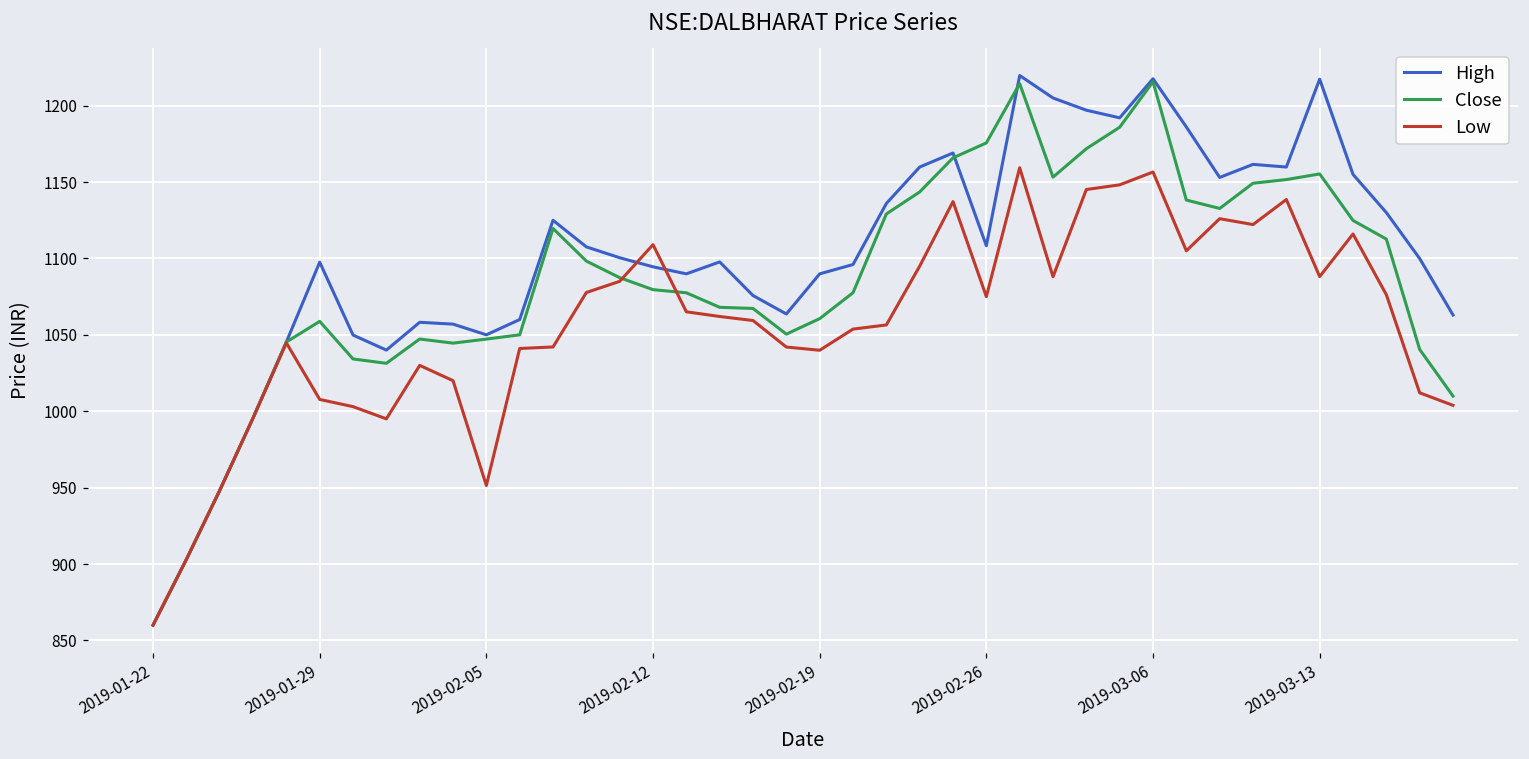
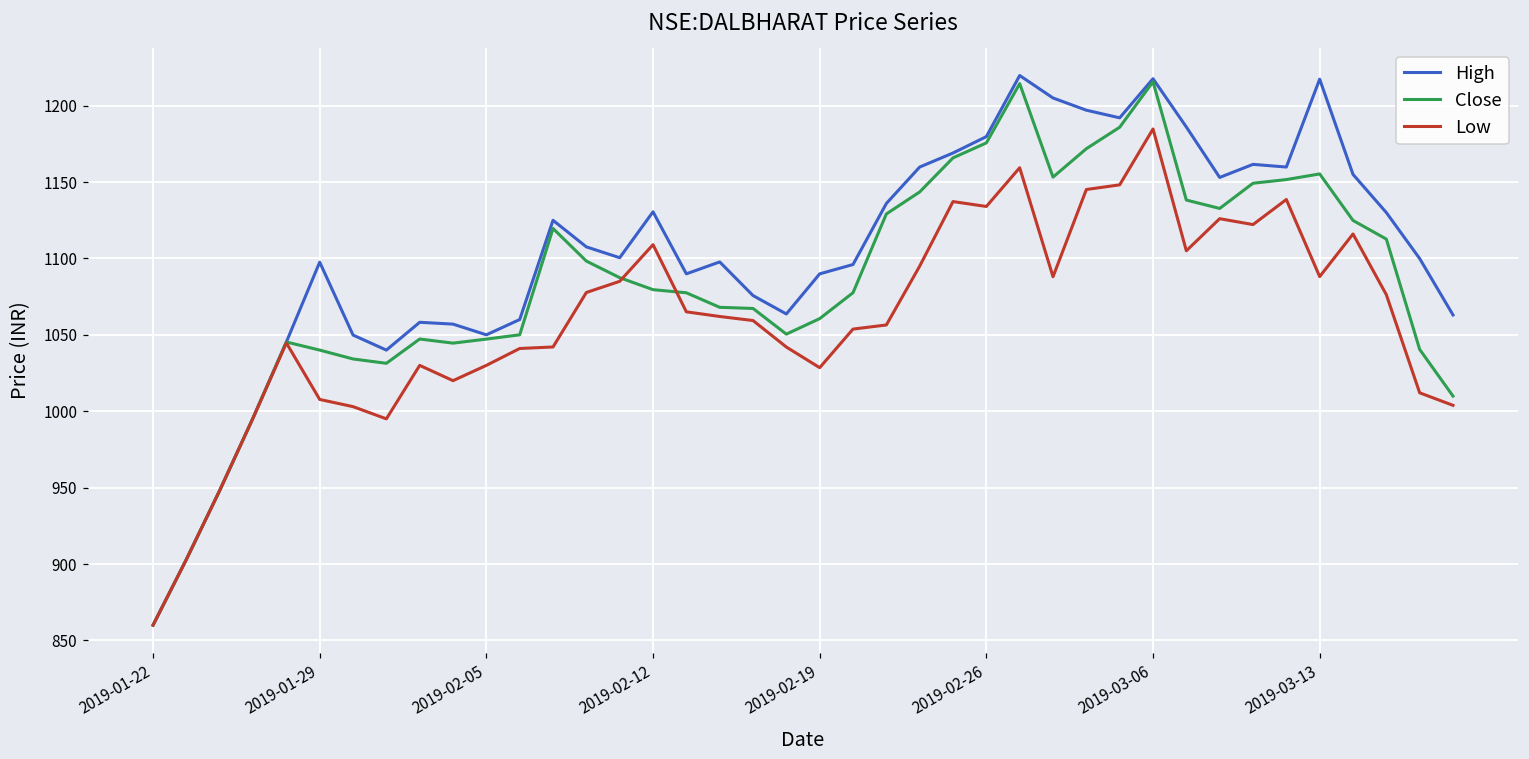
Close, 2019-01-29: 1059 -> 1040
Low, 2019-02-05: 951 -> 1030
High, 2019-02-12: 1095 -> 1131
Low, 2019-02-19: 1040 -> 1029
High, 2019-02-26: 1108 -> 1180
Low, 2019-02-26: 1075 -> 1134
Low, 2019-03-06: 1157 -> 1185
